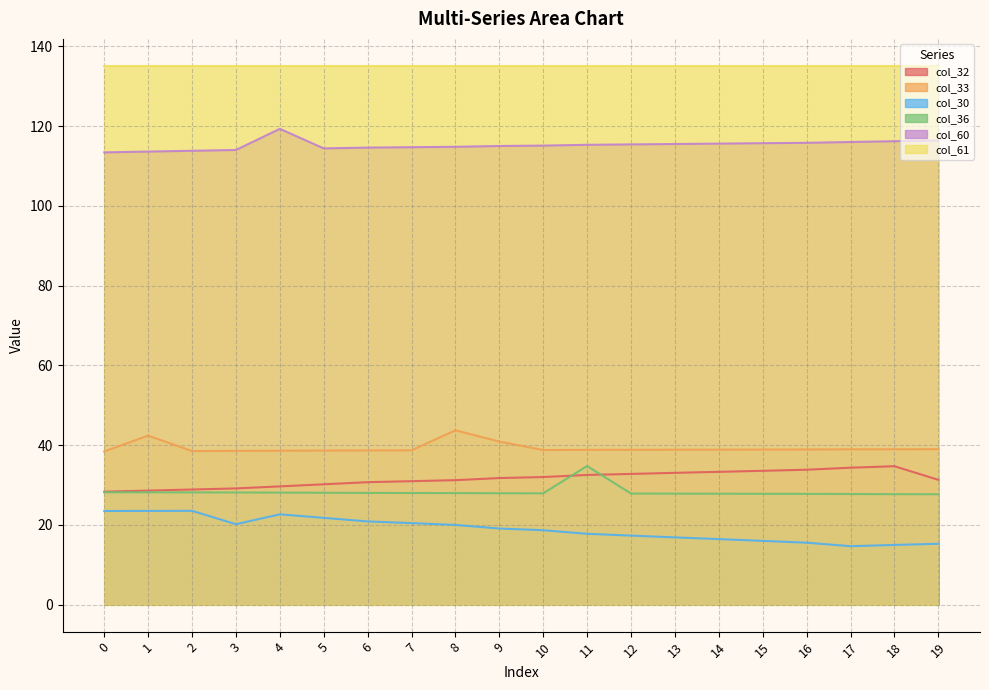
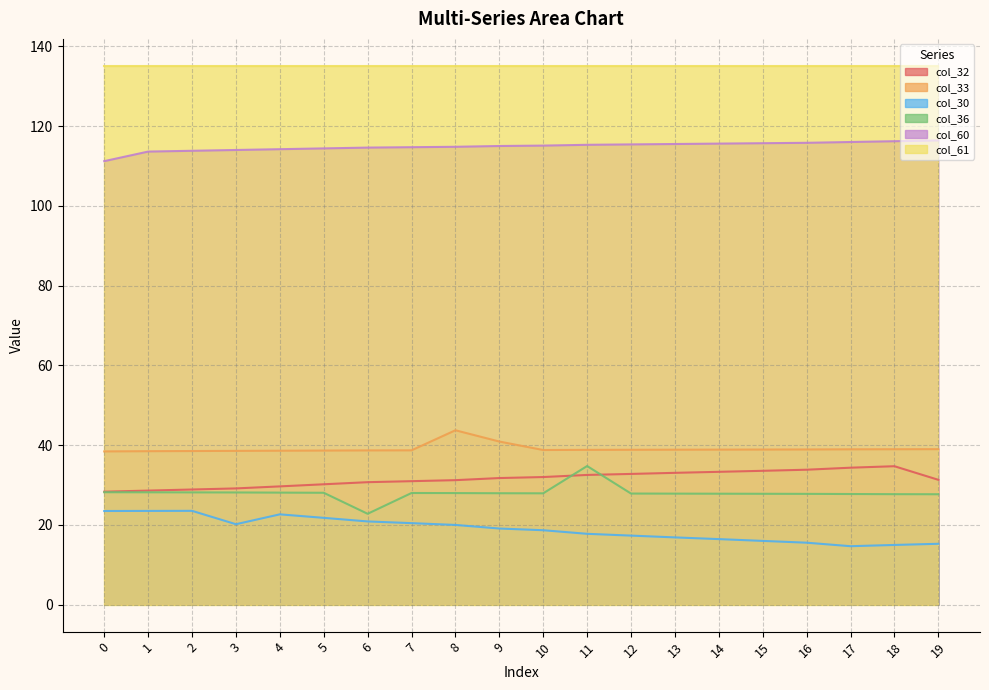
col_60, 0: 113 -> 111
col_33, 1: 42 -> 38
col_60, 4: 119 -> 114
col_36, 6: 28 -> 23
